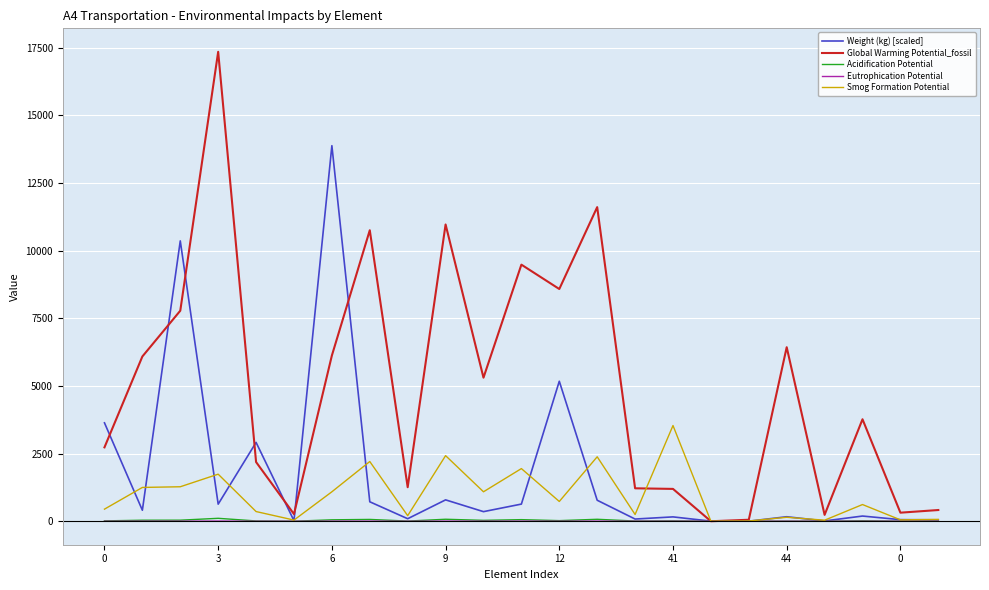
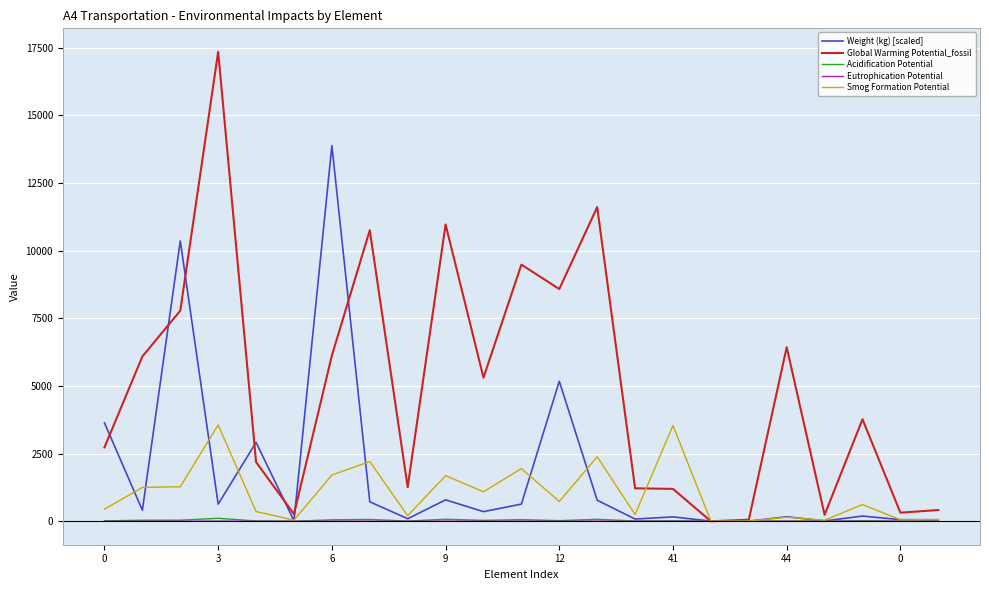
Smog Formation Potential, 3: 1700 -> 3600
Smog Formation Potential, 6: 1100 -> 1700
Smog Formation Potential, 9: 2400 -> 1700
